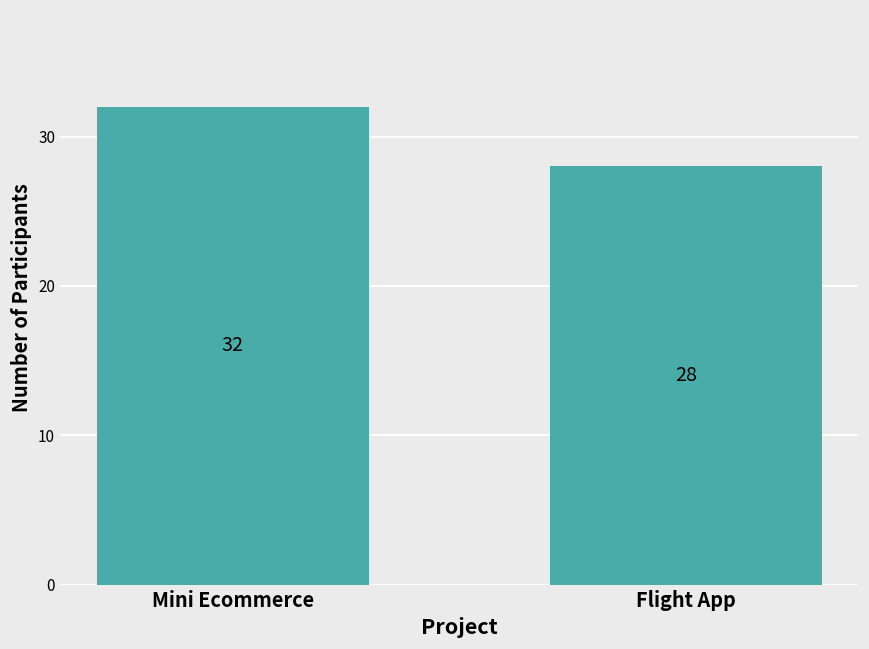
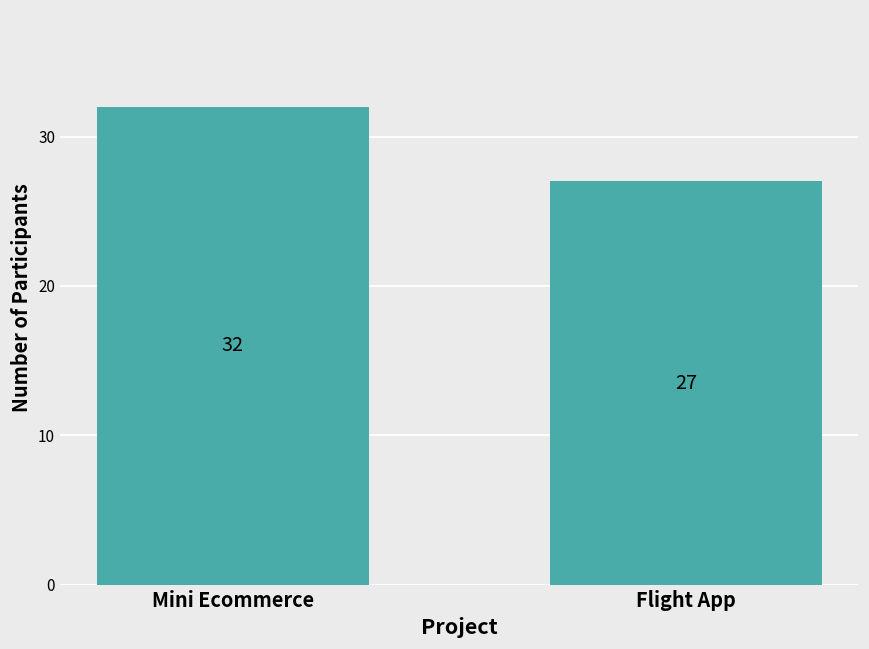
Flight App: 28 -> 27
